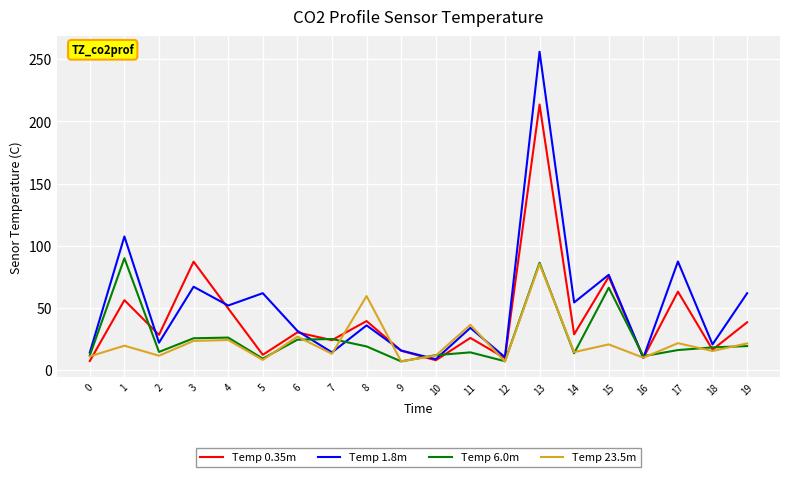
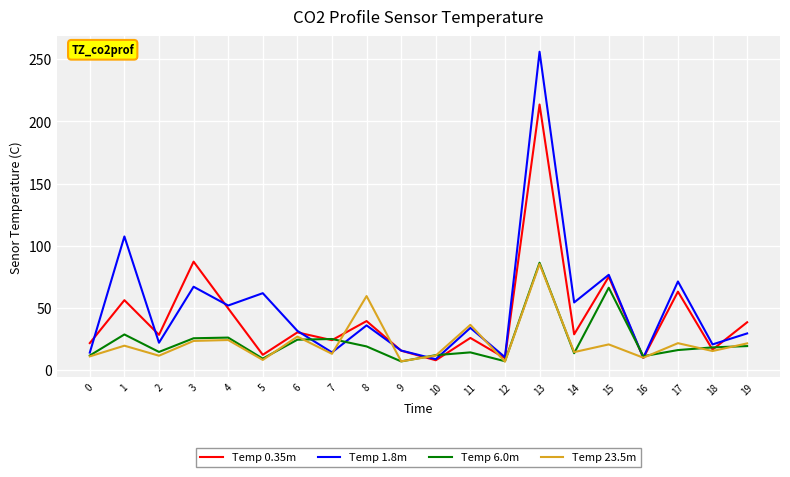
Temp 0.35m, 0: 7 -> 22
Temp 6.0m, 1: 90 -> 29
Temp 1.8m, 17: 87 -> 71
Temp 1.8m, 19: 62 -> 29
